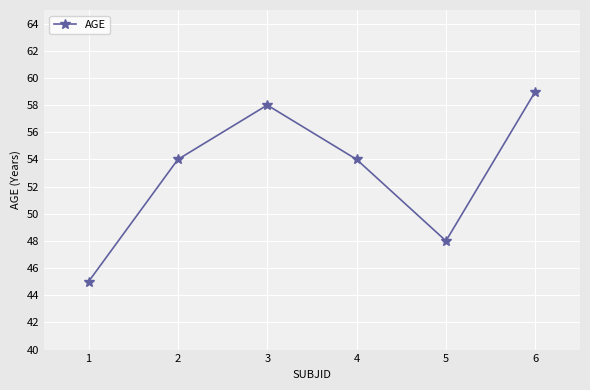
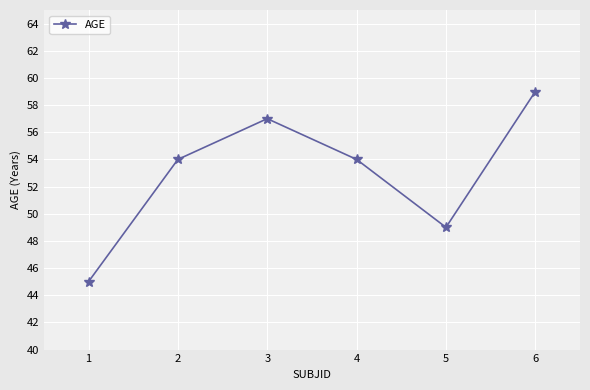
3: 58 -> 57
5: 48 -> 49
